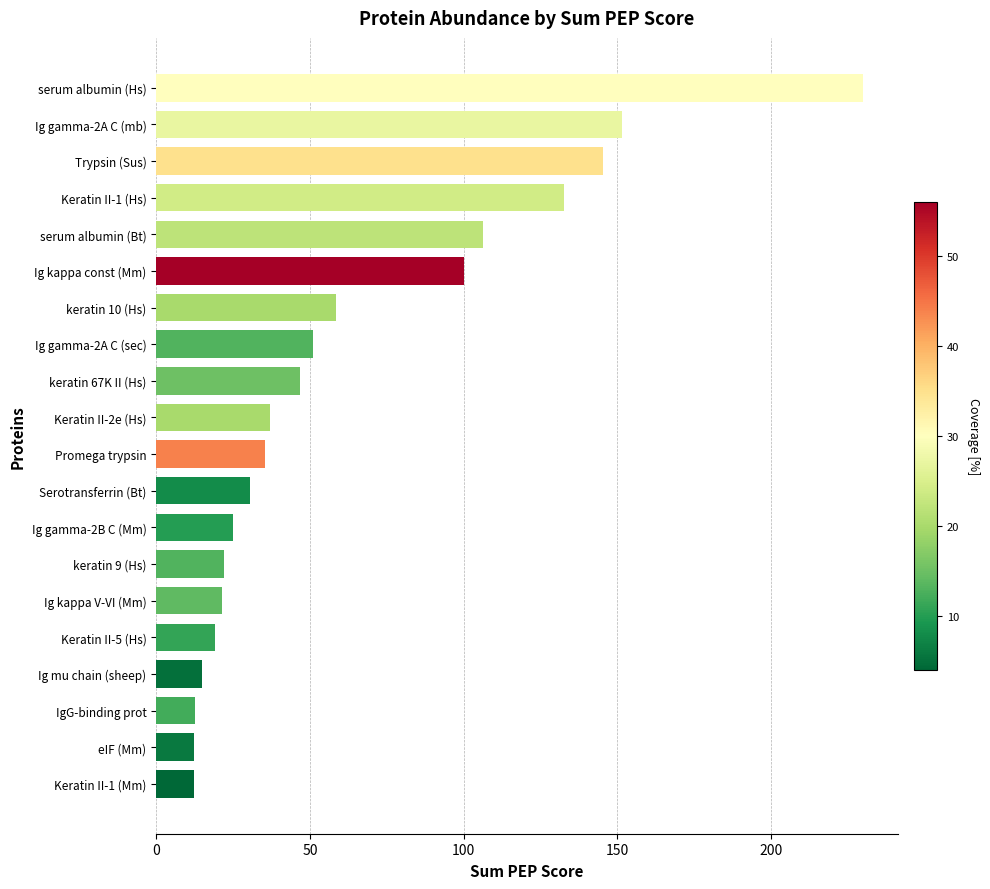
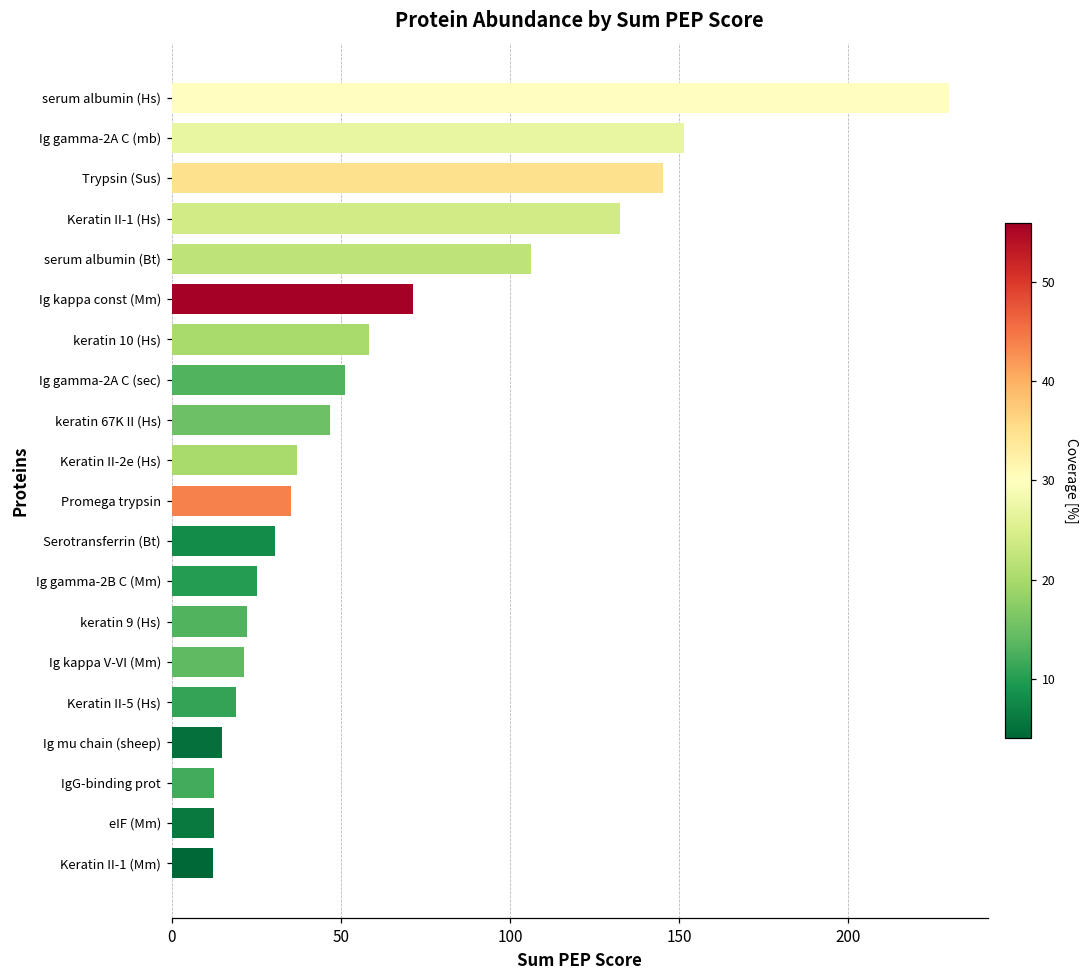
Ig kappa const (Mm): 100 -> 71
